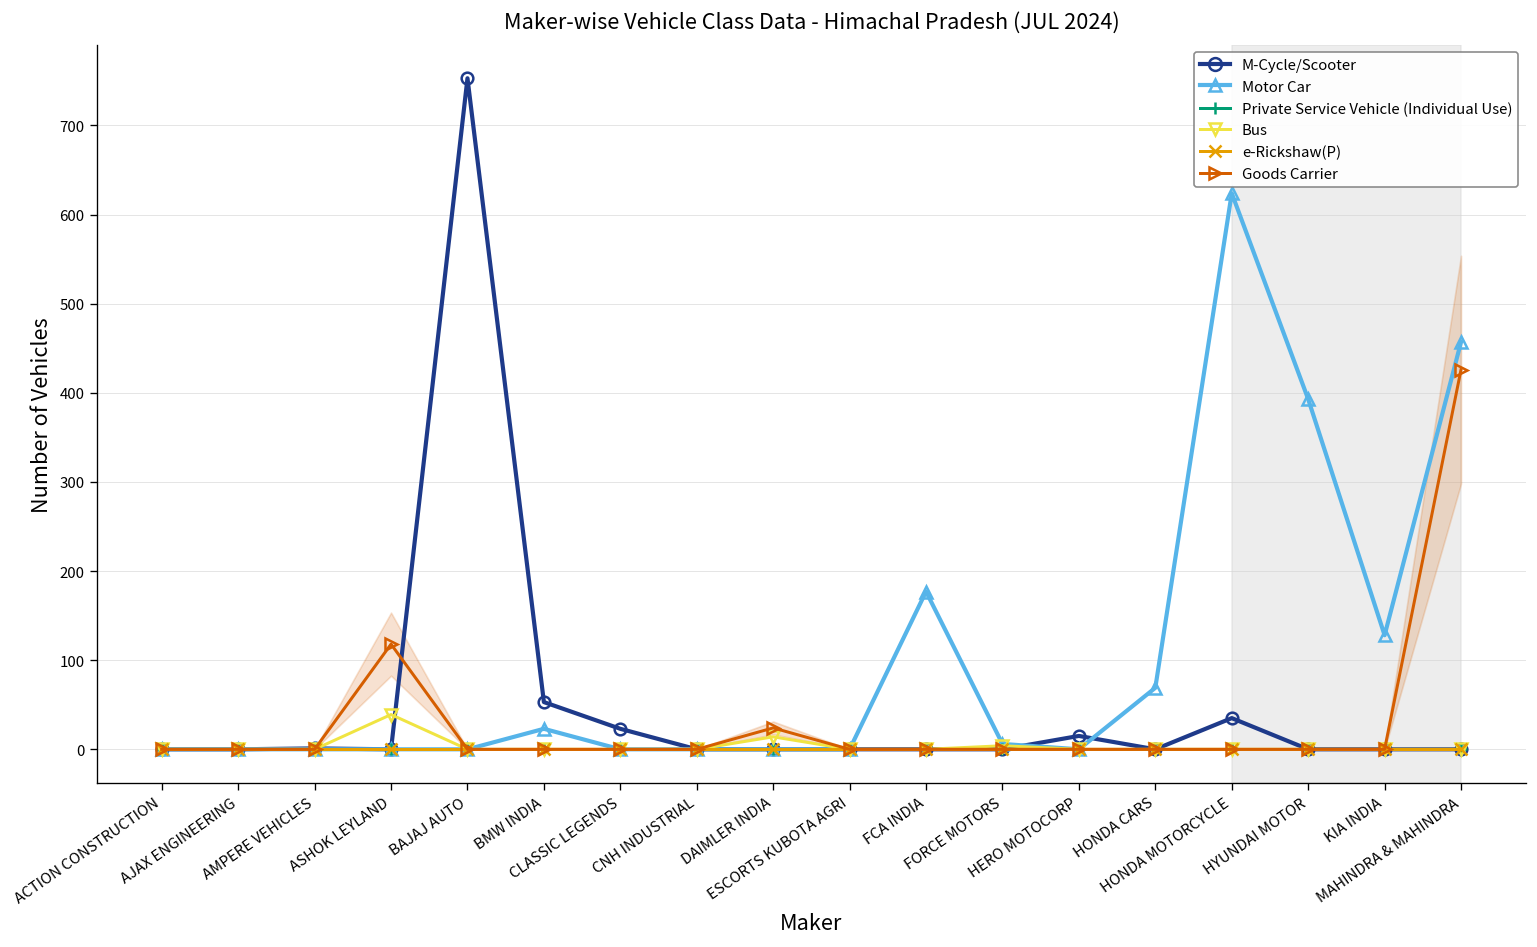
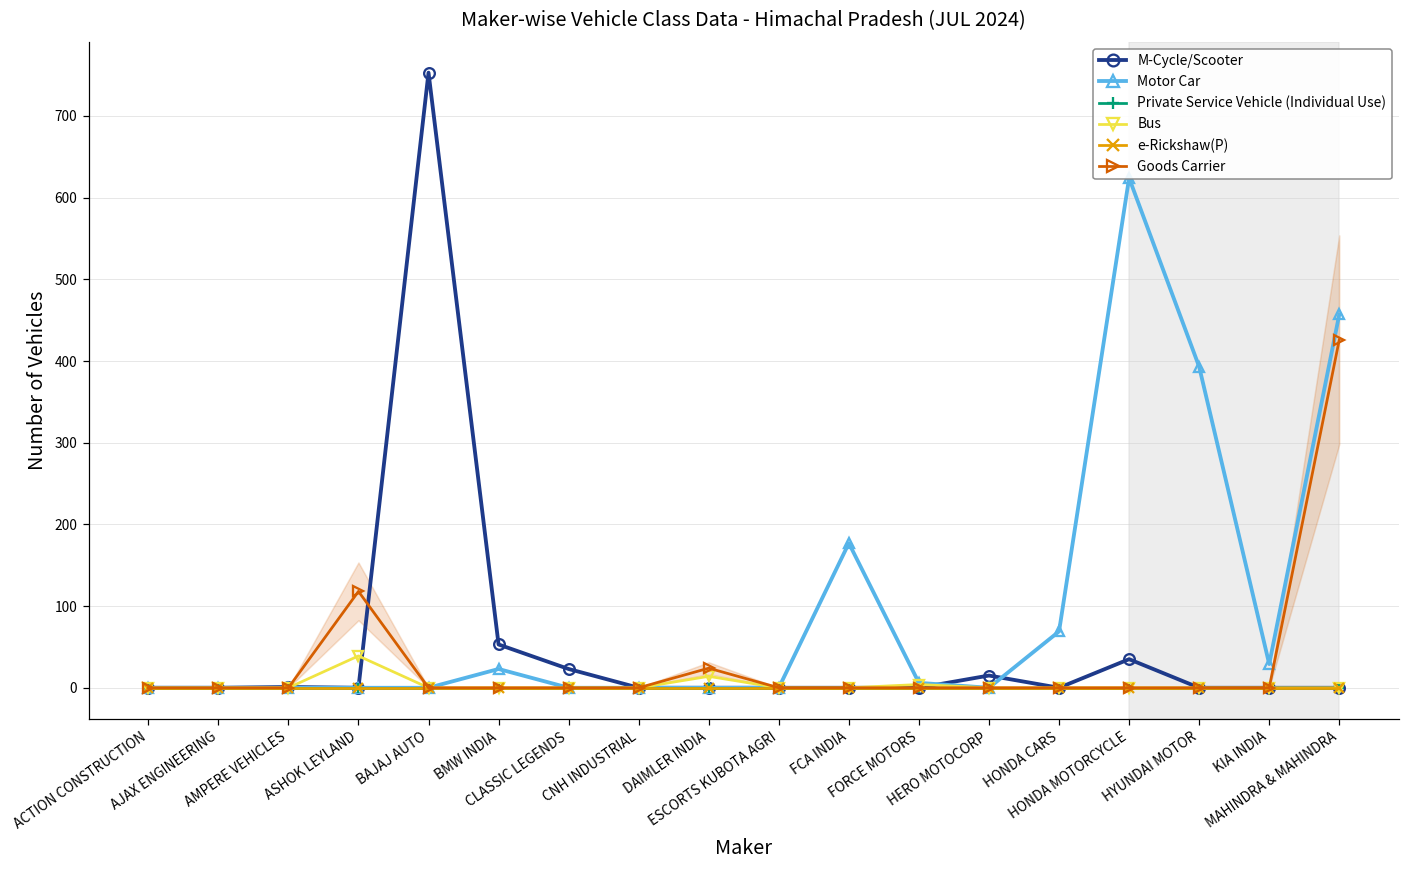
Motor Car, KIA INDIA: 130 -> 30
